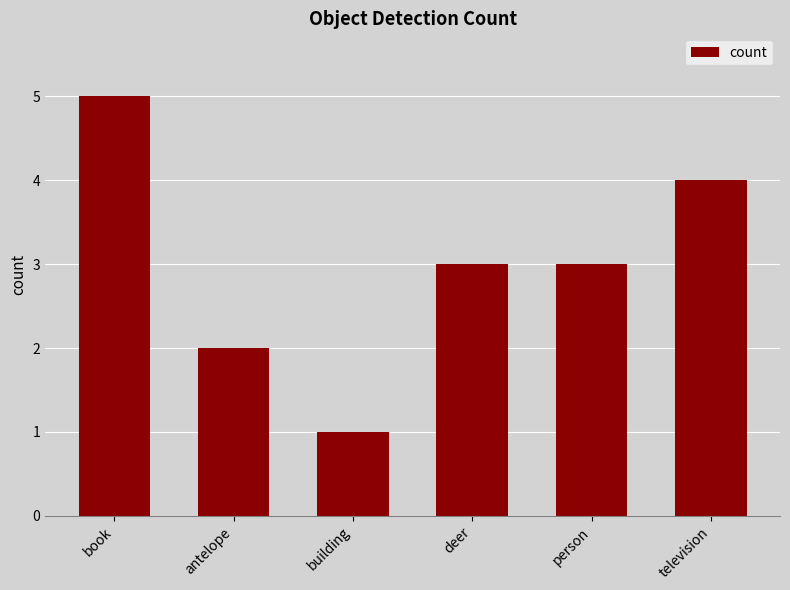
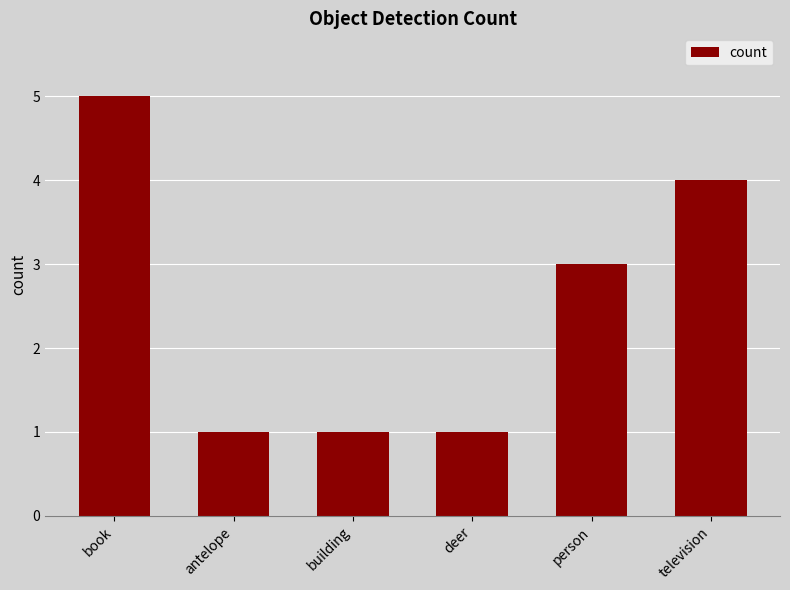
antelope: 2 -> 1
deer: 3 -> 1
